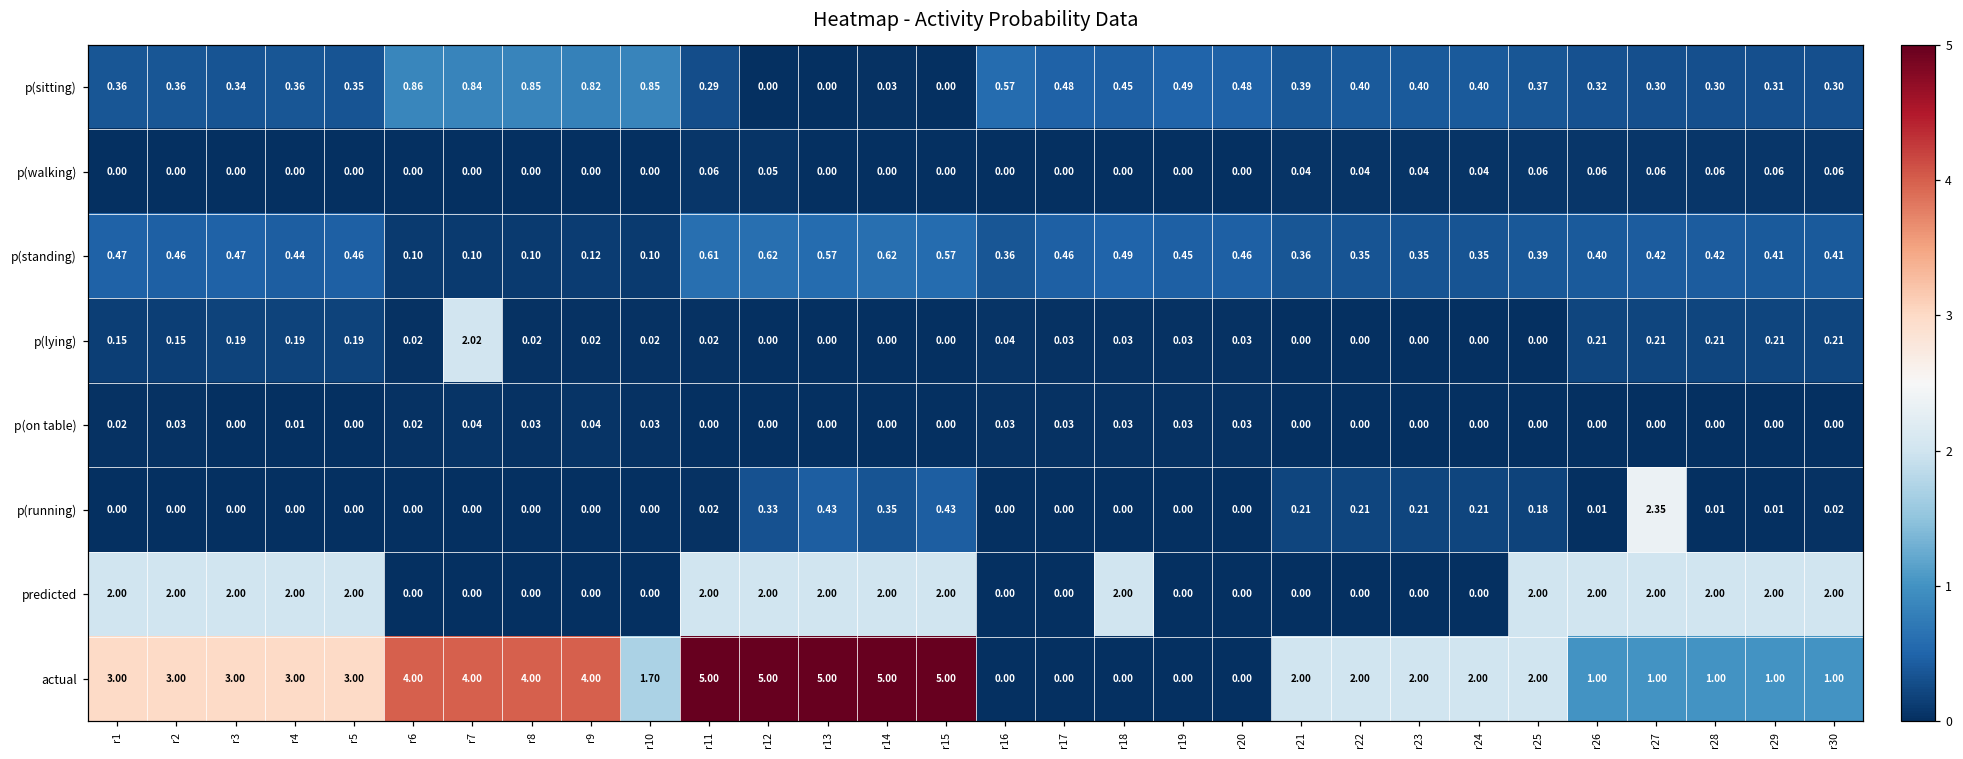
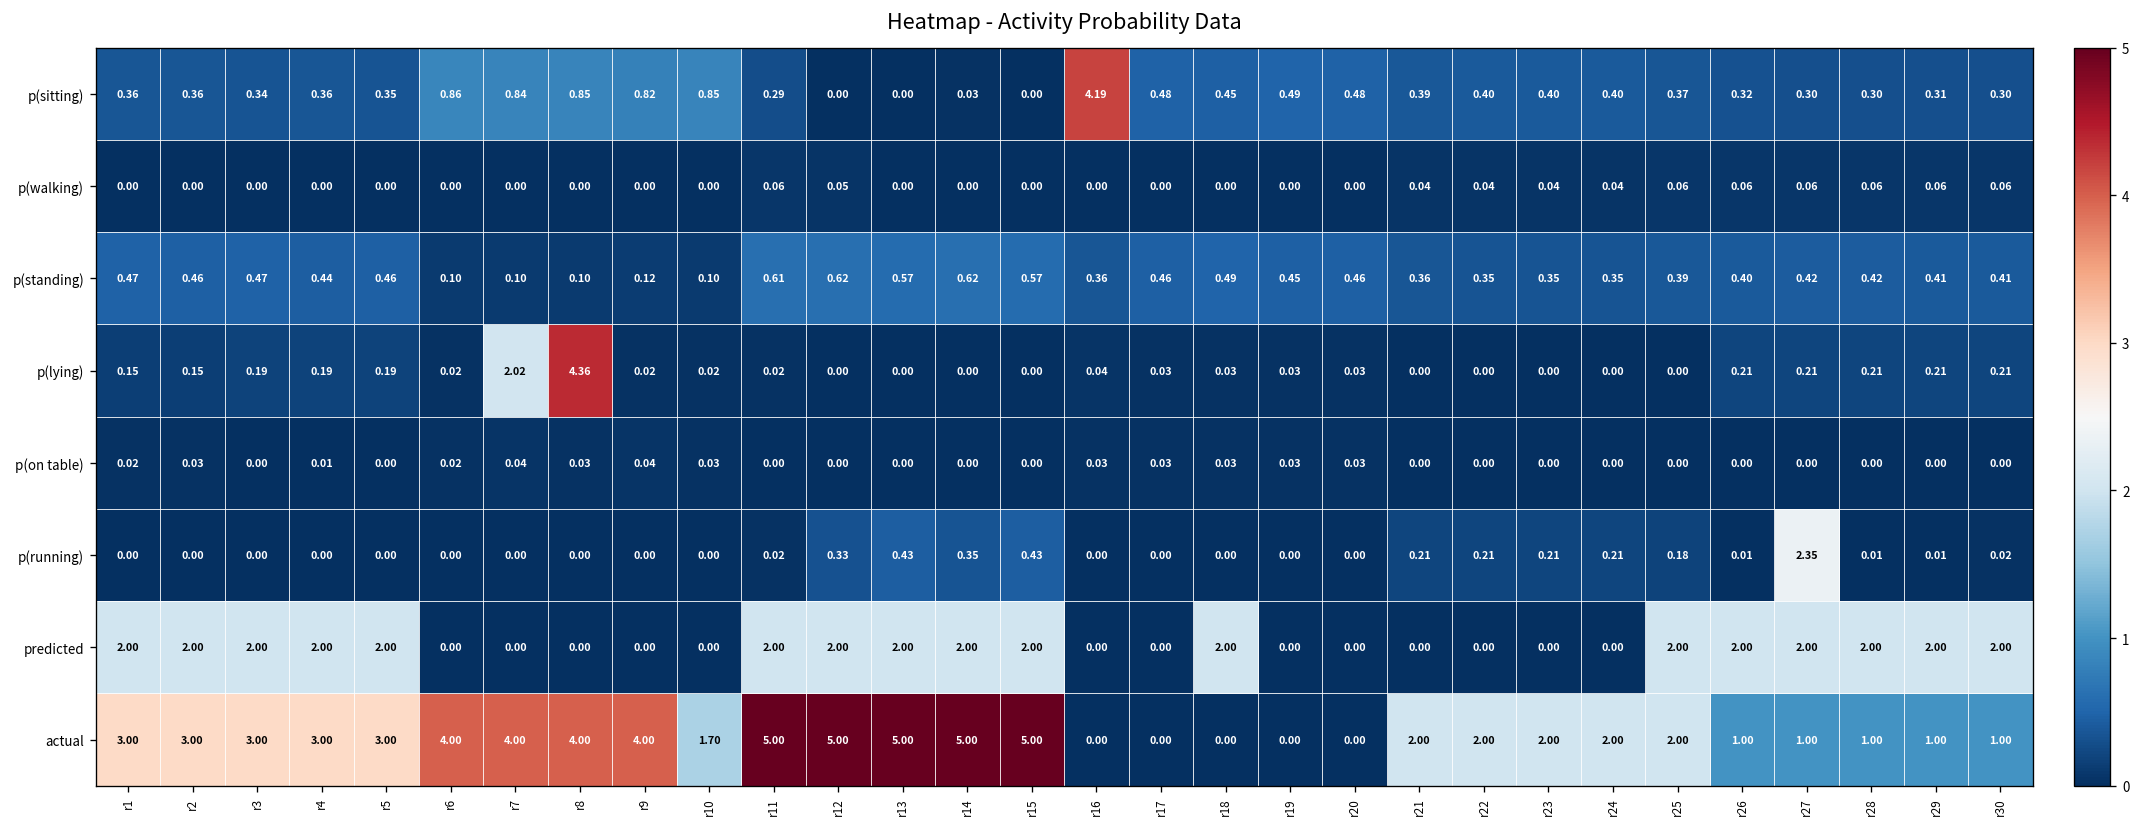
p(sitting), r16: 0.57 -> 4.19
p(lying), r8: 0.02 -> 4.36
